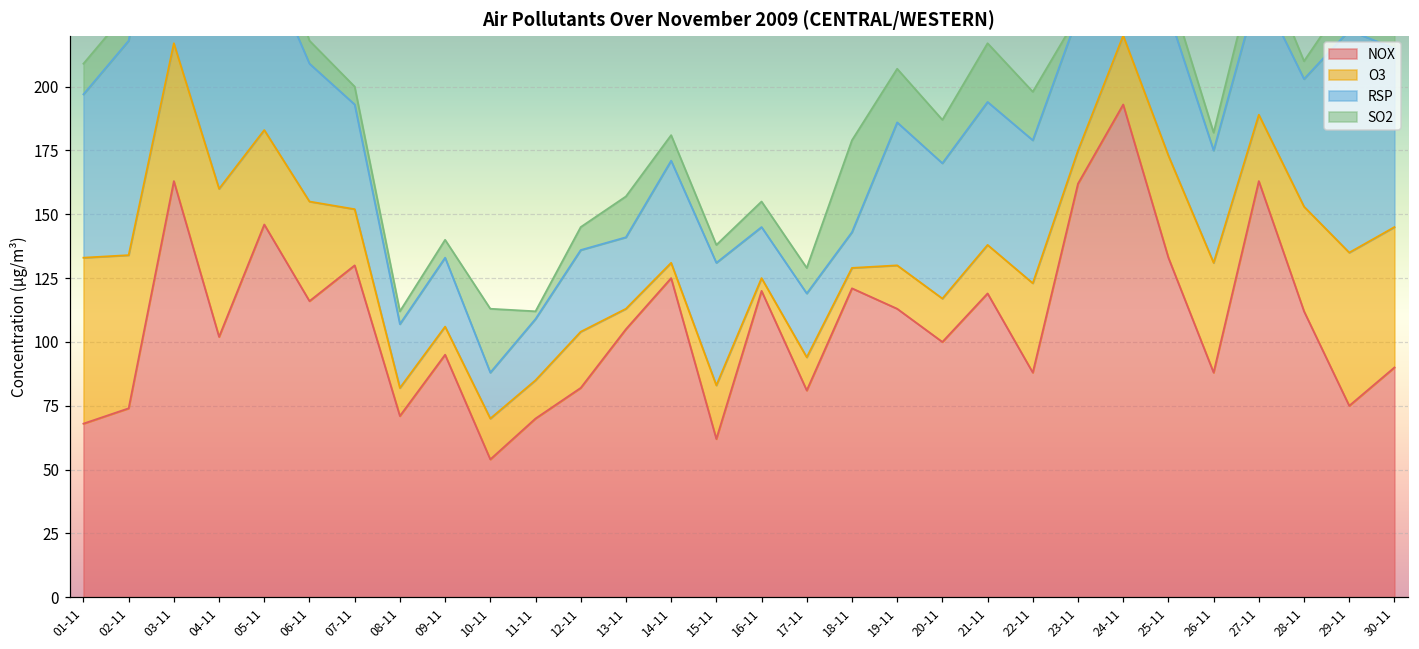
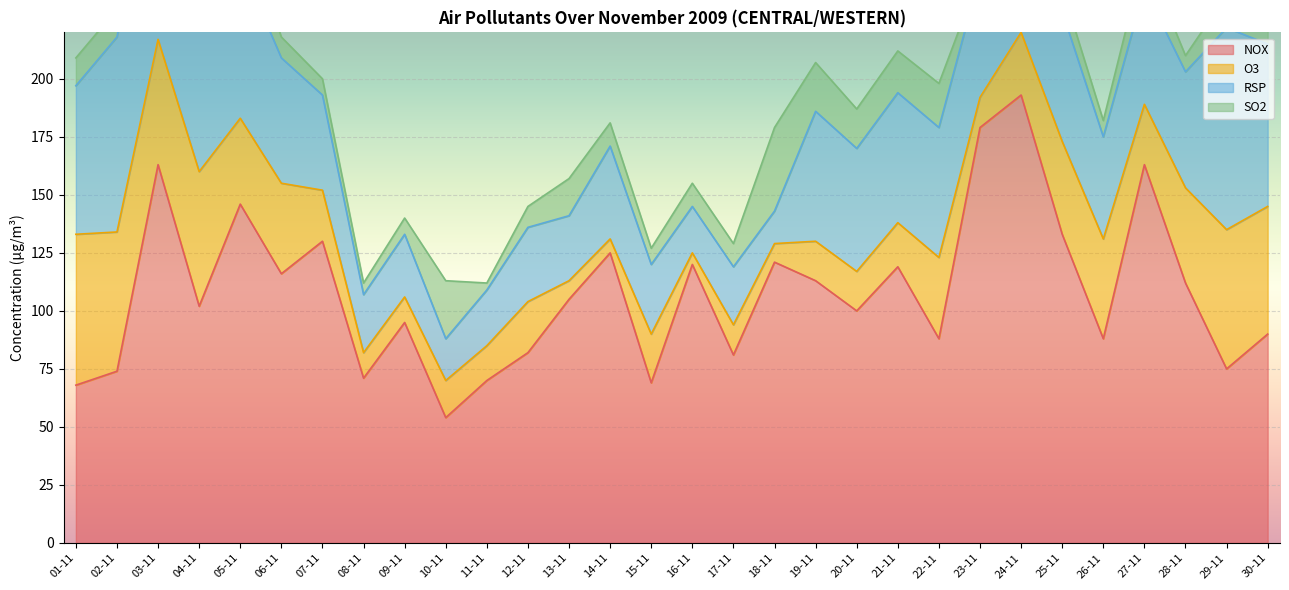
NOX, 15-11: 62 -> 69
RSP, 15-11: 48 -> 30
SO2, 21-11: 23 -> 18
NOX, 23-11: 162 -> 179
